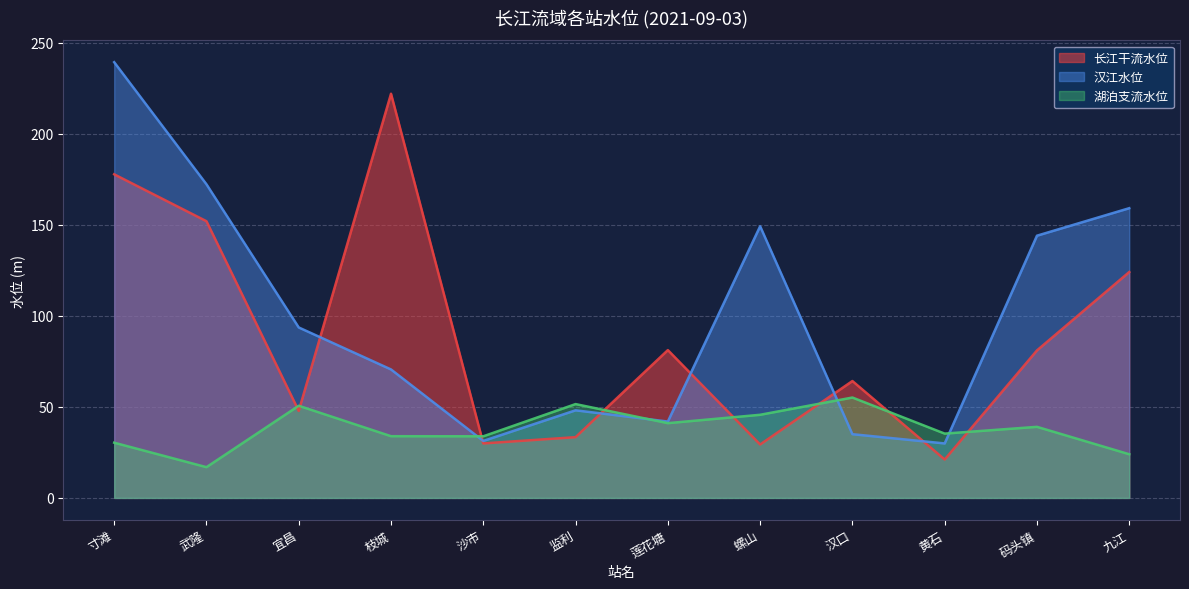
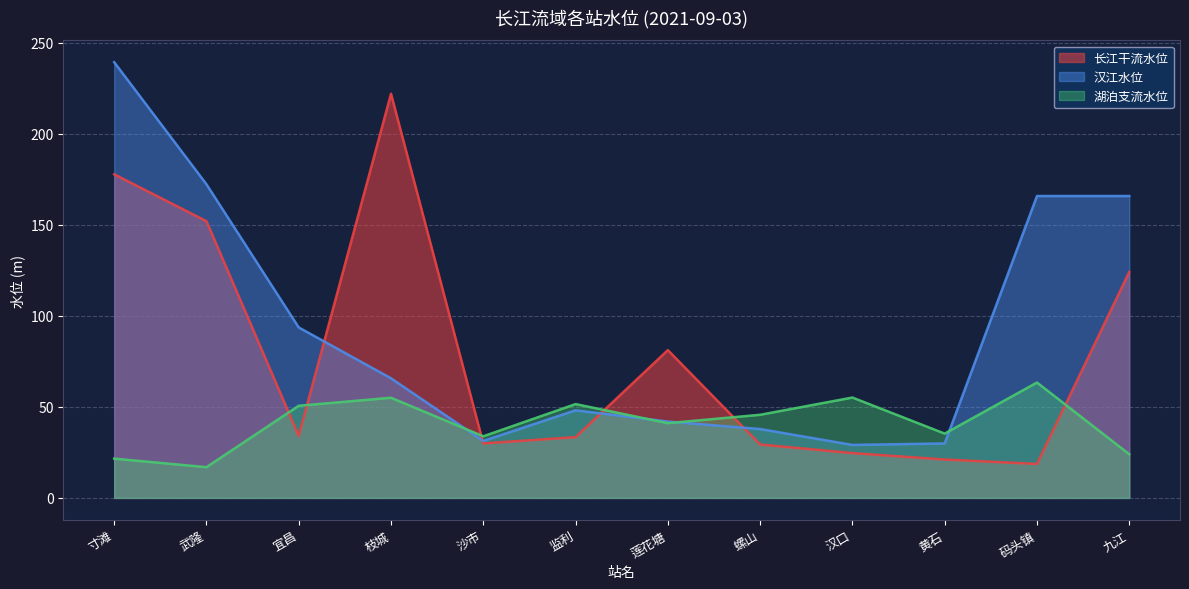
湖泊支流水位, 寸滩: 30 -> 22
长江干流水位, 宜昌: 48 -> 34
汉江水位, 枝城: 71 -> 66
湖泊支流水位, 枝城: 34 -> 55
汉江水位, 螺山: 149 -> 38
长江干流水位, 汉口: 64 -> 25
汉江水位, 汉口: 35 -> 29
长江干流水位, 码头镇: 81 -> 19
汉江水位, 码头镇: 144 -> 166
湖泊支流水位, 码头镇: 39 -> 63
汉江水位, 九江: 159 -> 166
